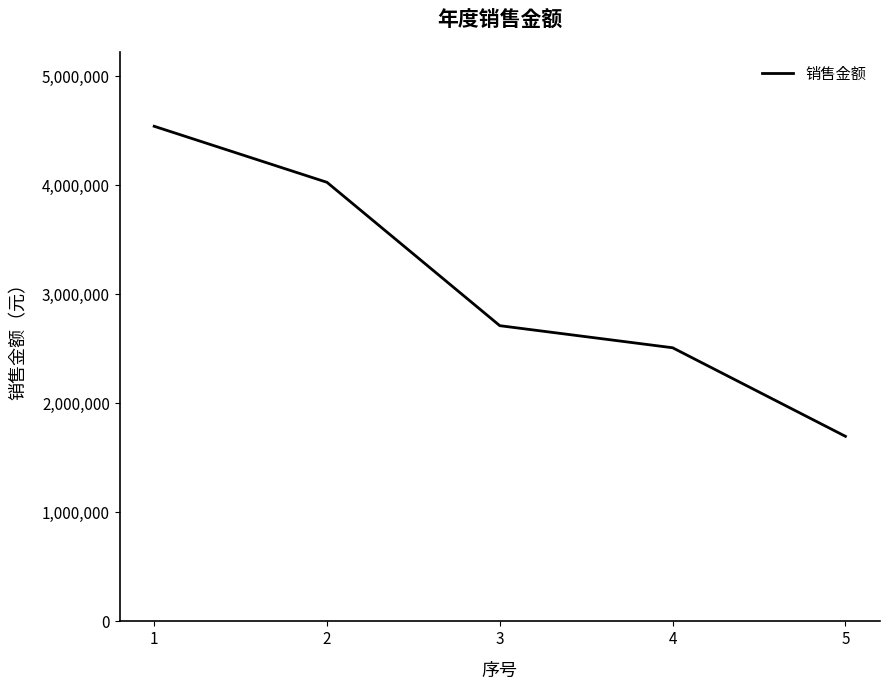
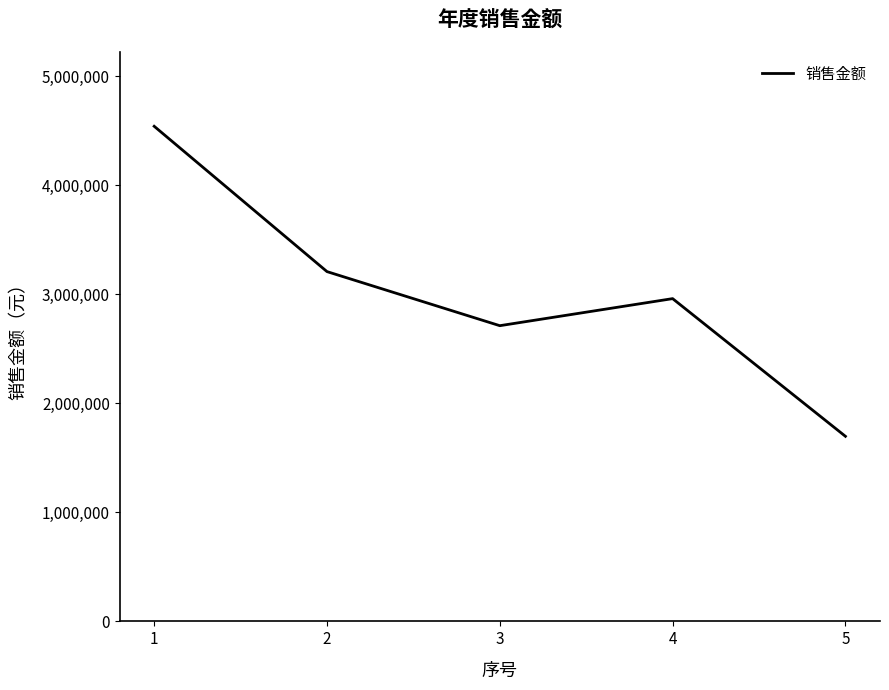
2: 4,030,000 -> 3,210,000
4: 2,510,000 -> 2,960,000
